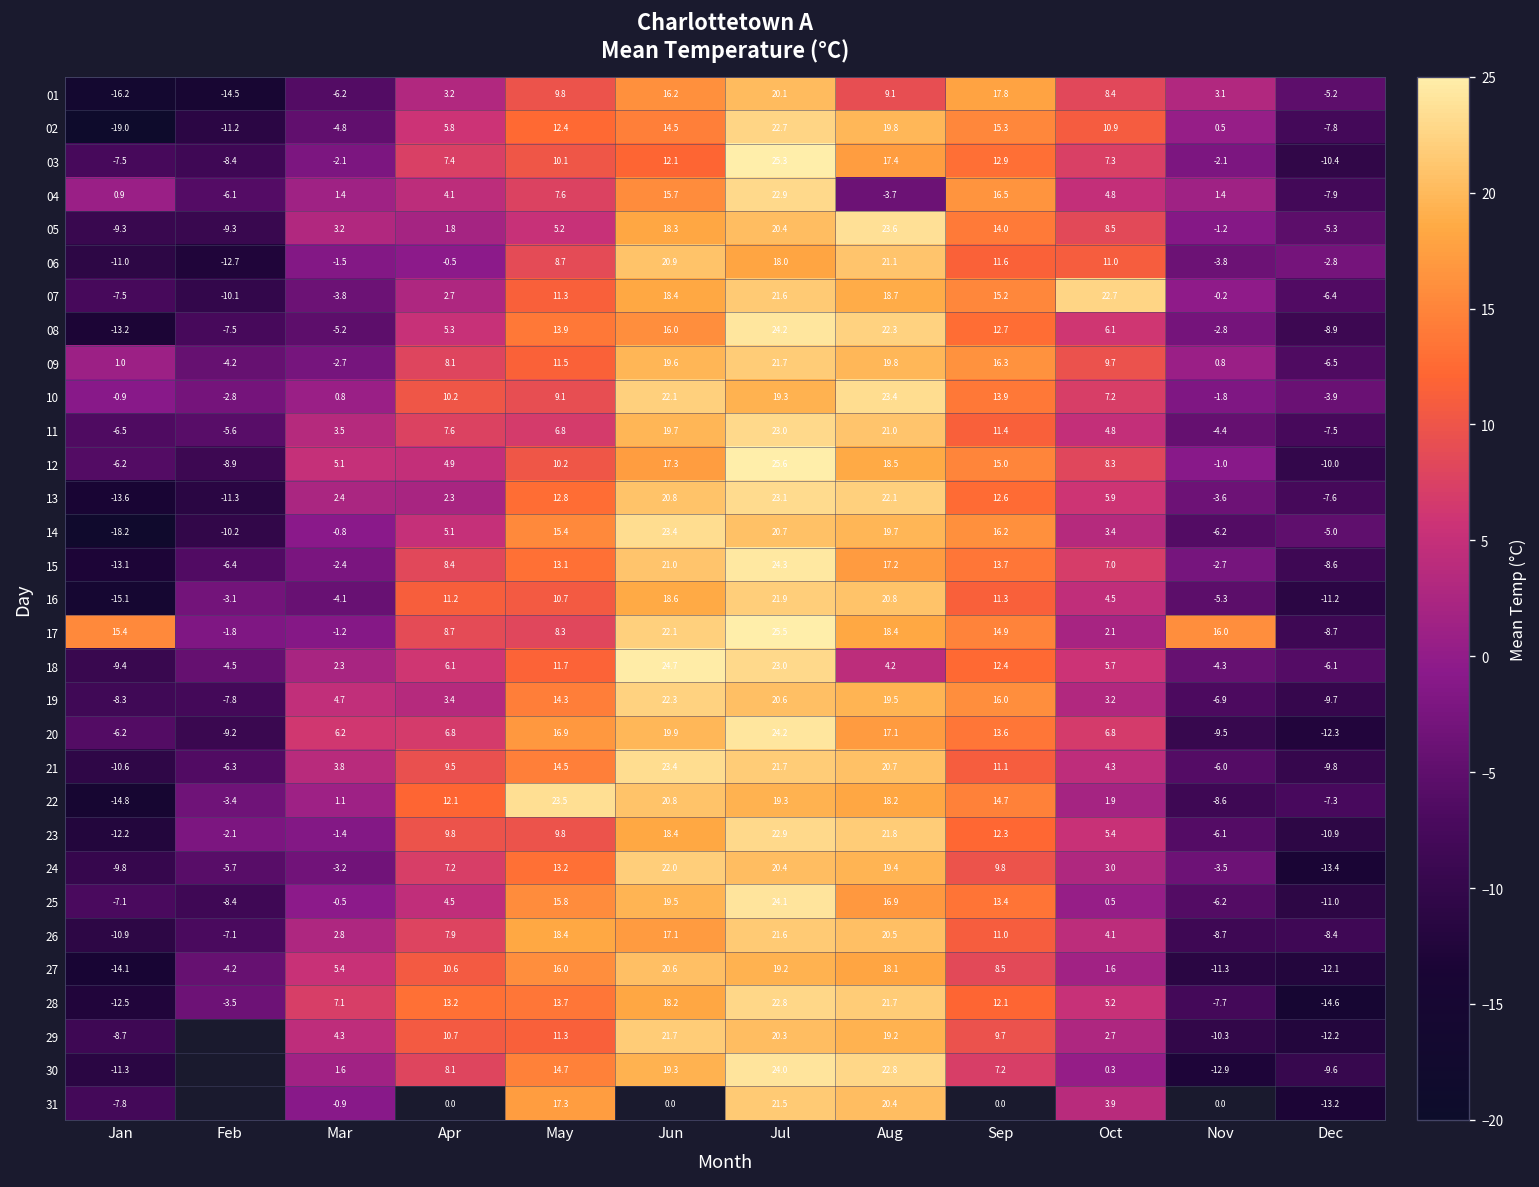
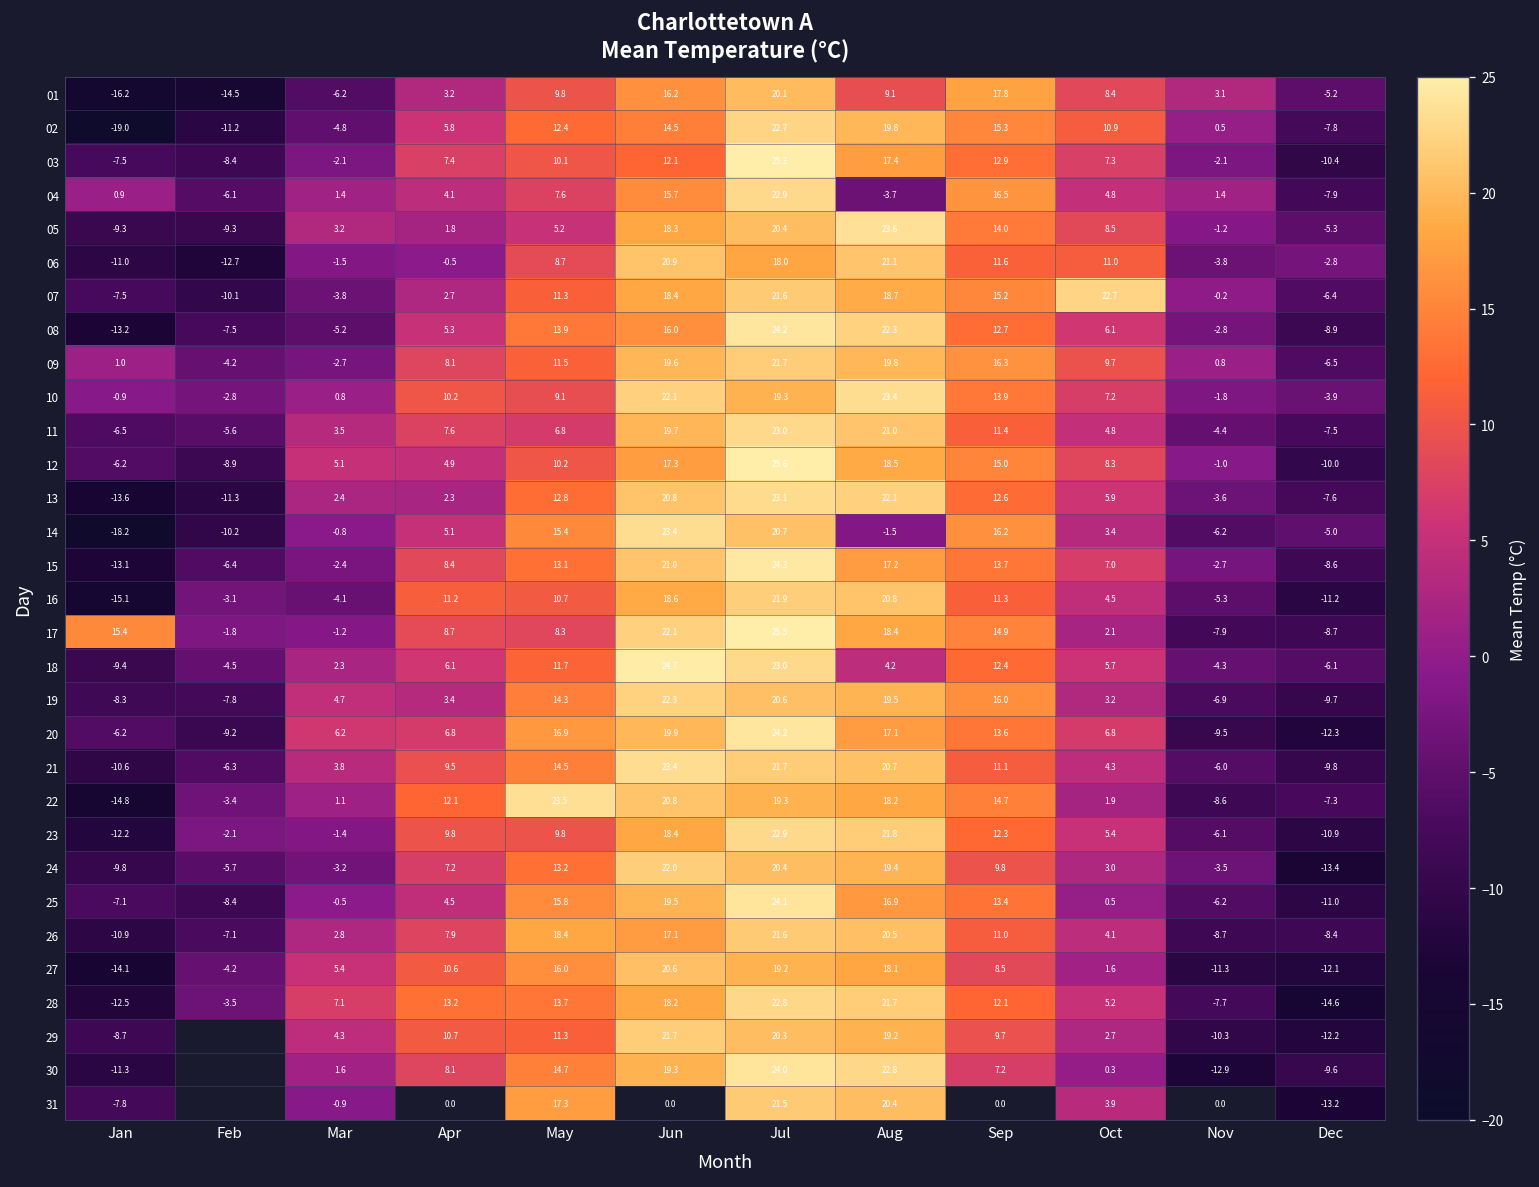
14, Aug: 19.7 -> -1.5
17, Nov: 16.0 -> -7.9
